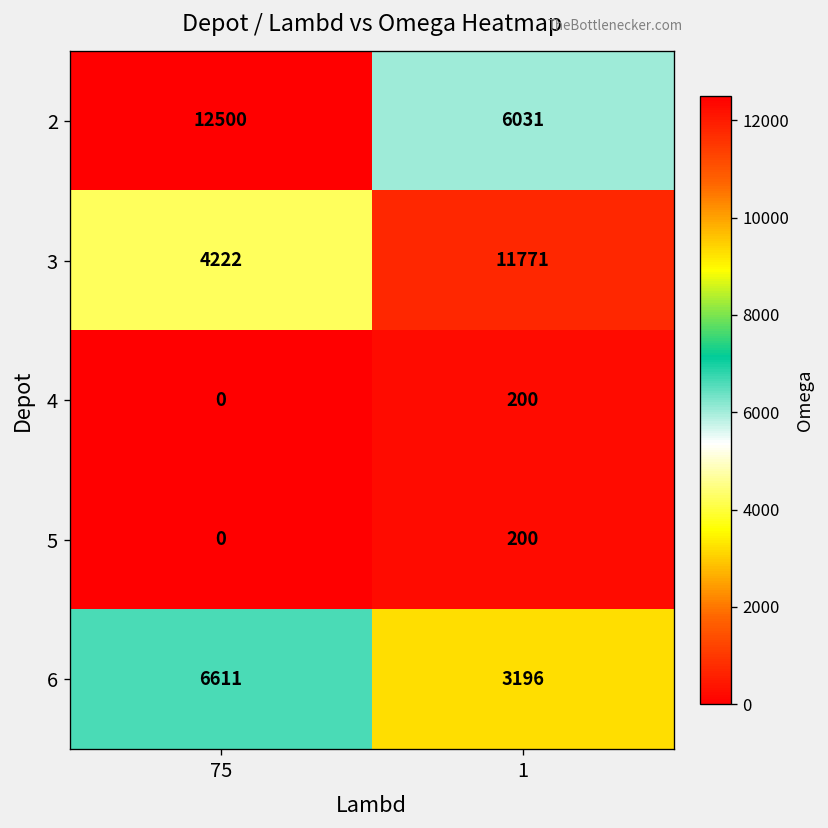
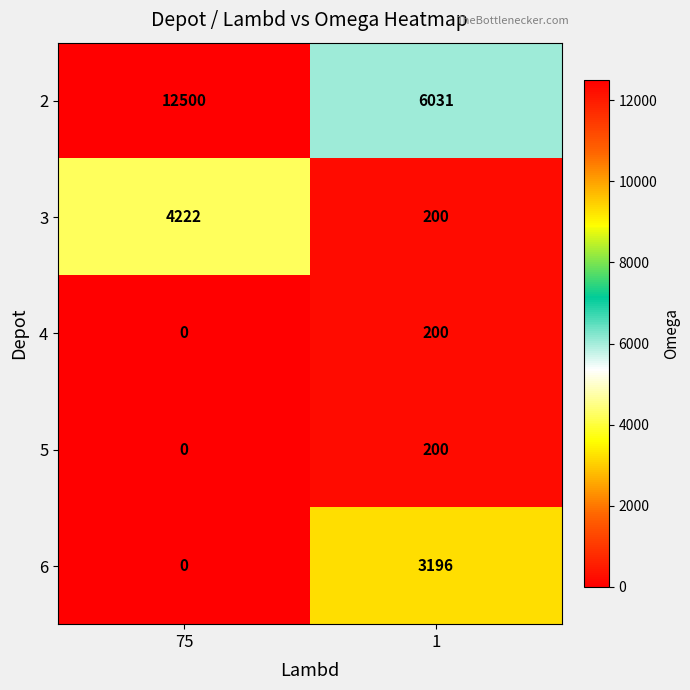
3, 1: 11771 -> 200
6, 75: 6611 -> 0
